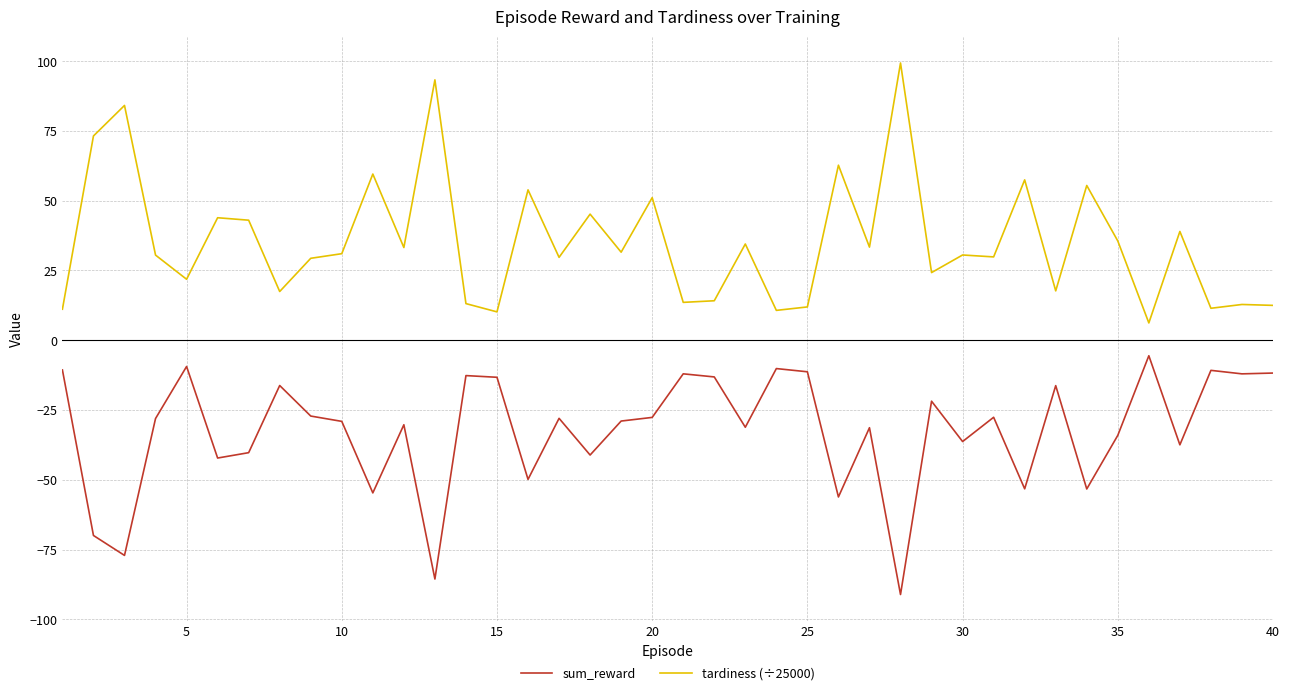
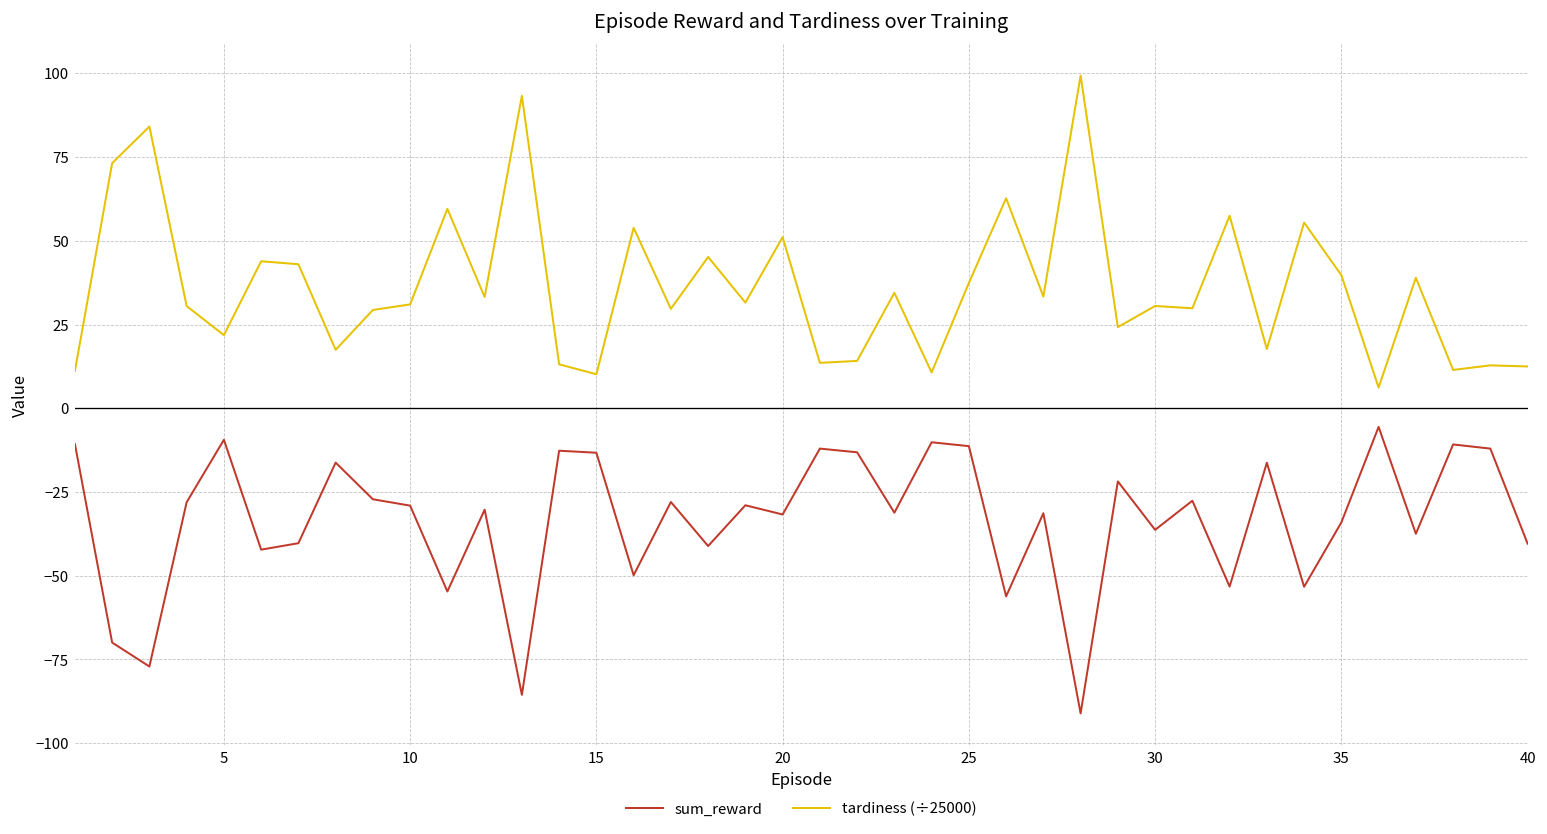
sum_reward, 20: -28 -> -32
tardiness (÷25000), 25: 12 -> 37
tardiness (÷25000), 35: 36 -> 40
sum_reward, 40: -12 -> -40
